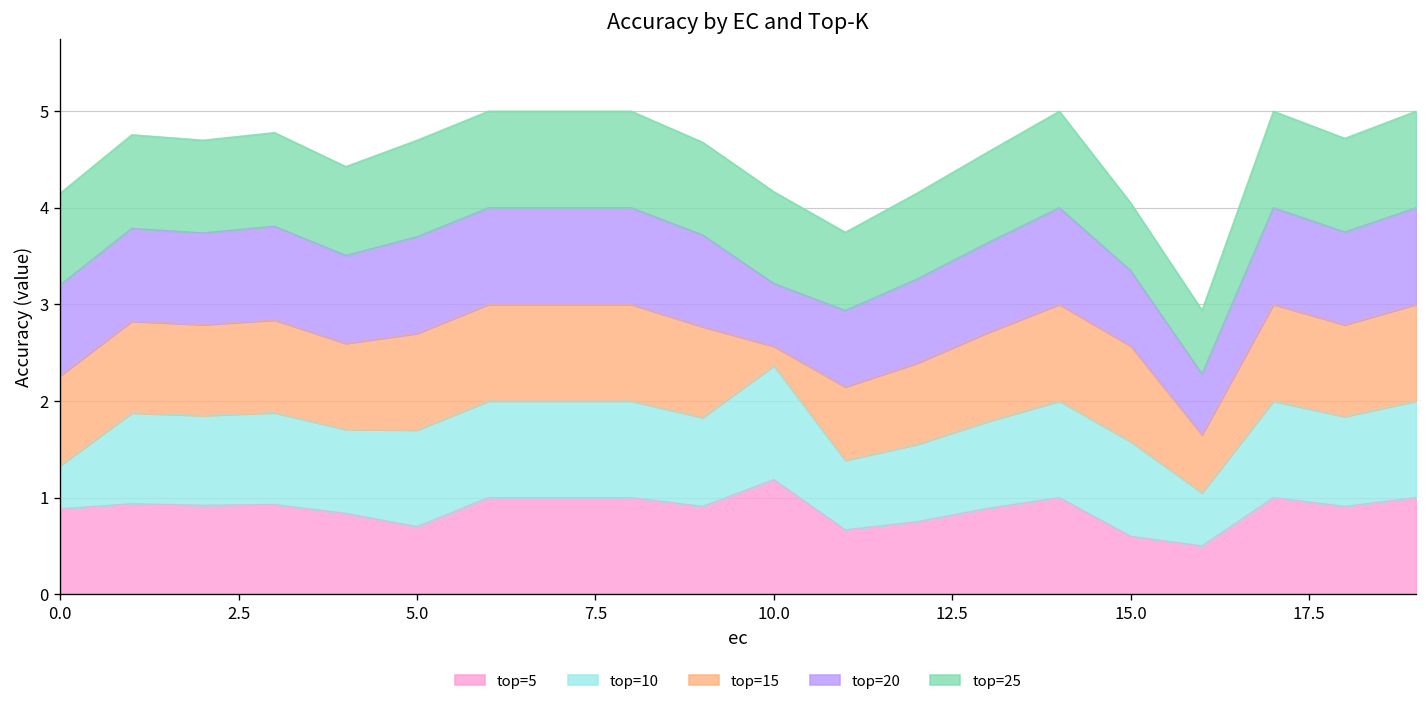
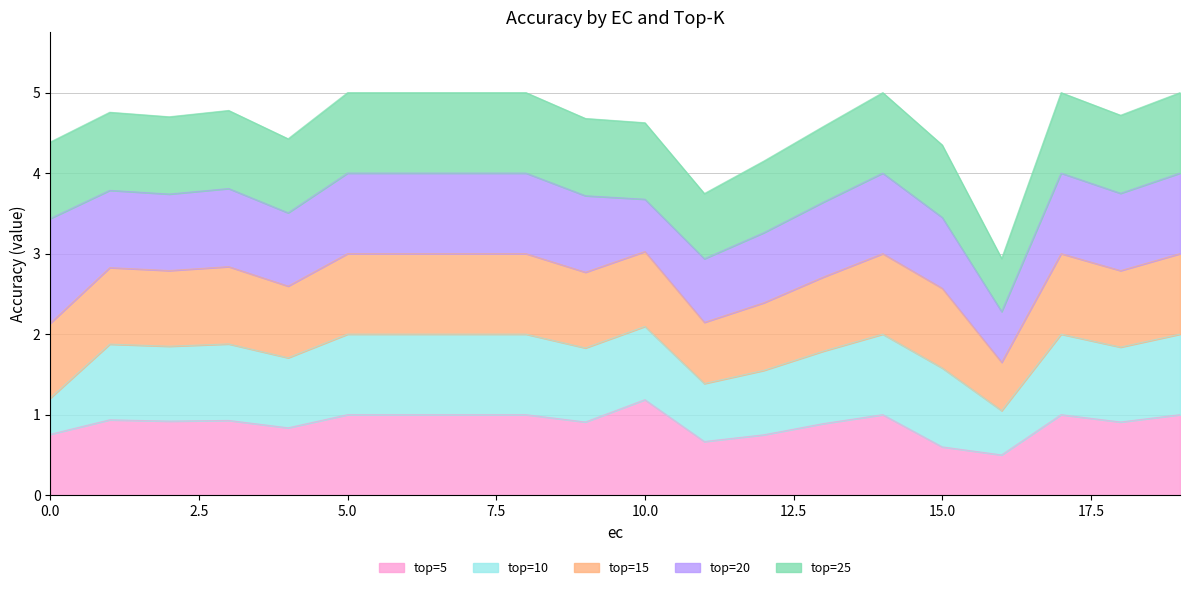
top=5, 0.0: 0.9 -> 0.8
top=20, 0.0: 0.9 -> 1.3
top=5, 5.0: 0.7 -> 1.0
top=10, 10.0: 1.2 -> 0.9
top=15, 10.0: 0.2 -> 0.9
top=20, 15.0: 0.8 -> 0.9
top=25, 15.0: 0.7 -> 0.9
